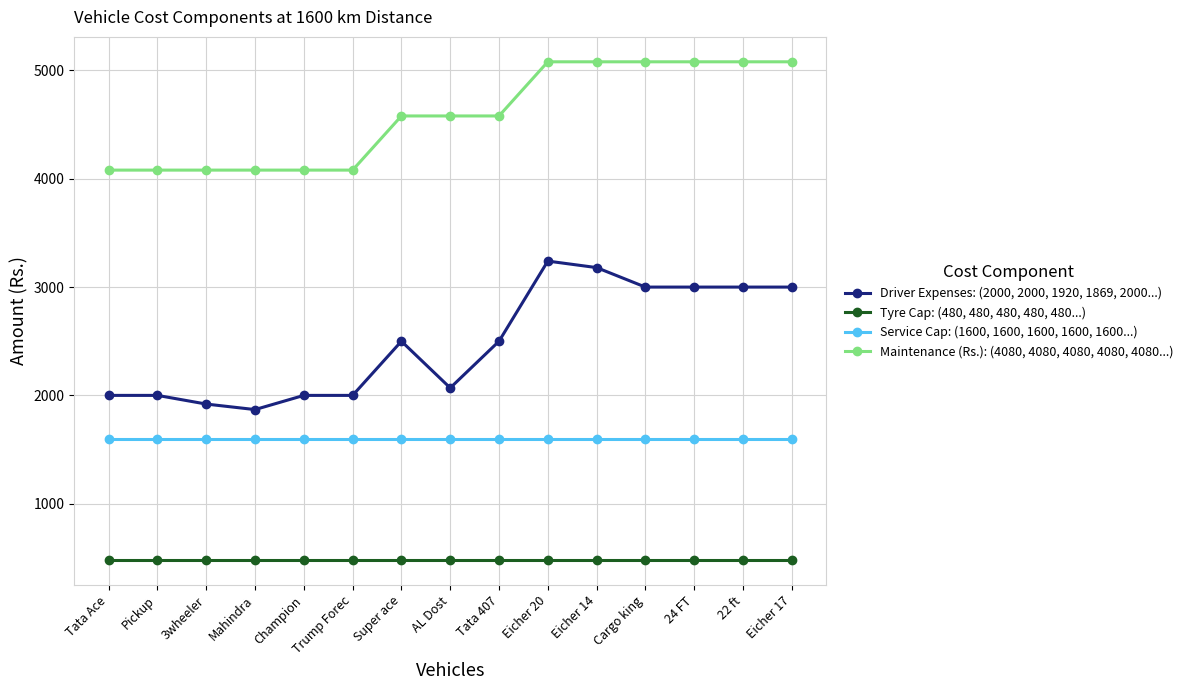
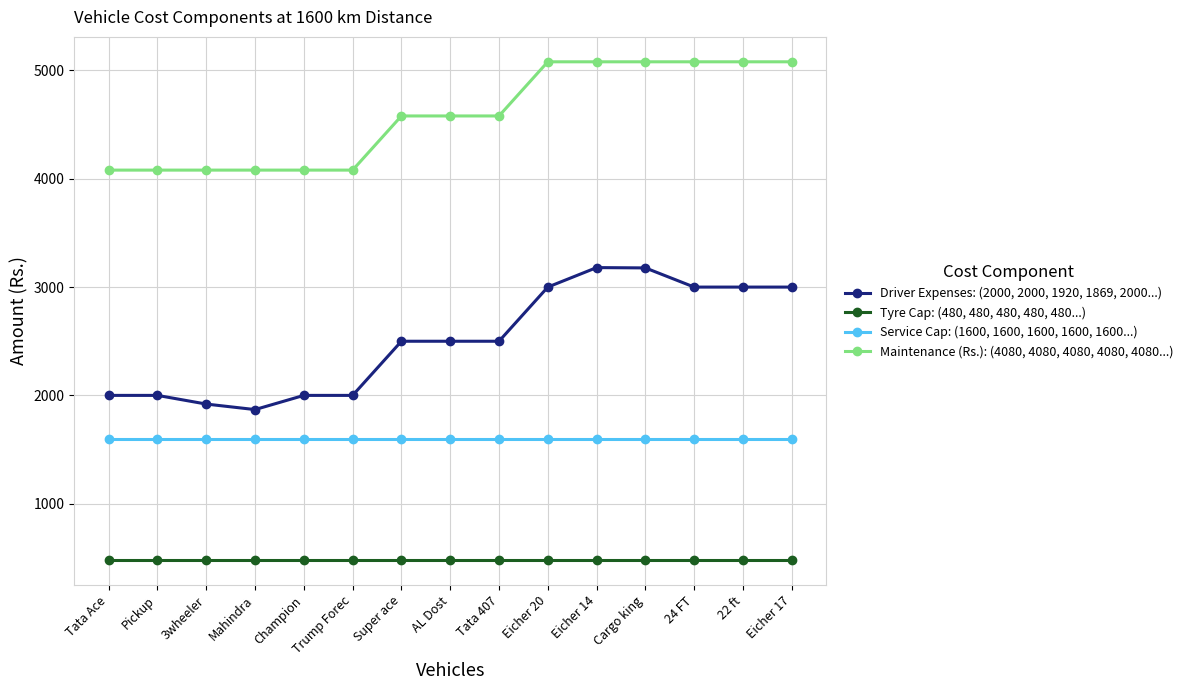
Driver Expenses: (2000, 2000, 1920, 1869, 2000...), AL Dost: 2070 -> 2500
Driver Expenses: (2000, 2000, 1920, 1869, 2000...), Eicher 20: 3240 -> 3000
Driver Expenses: (2000, 2000, 1920, 1869, 2000...), Cargo king: 3000 -> 3180
